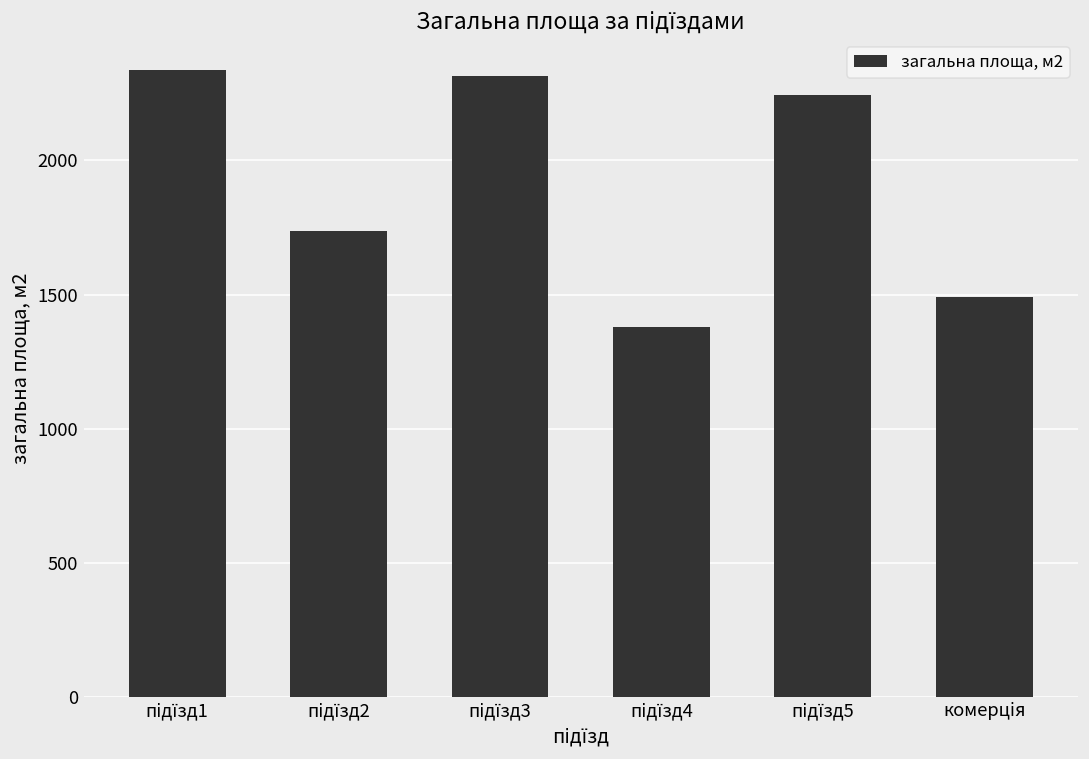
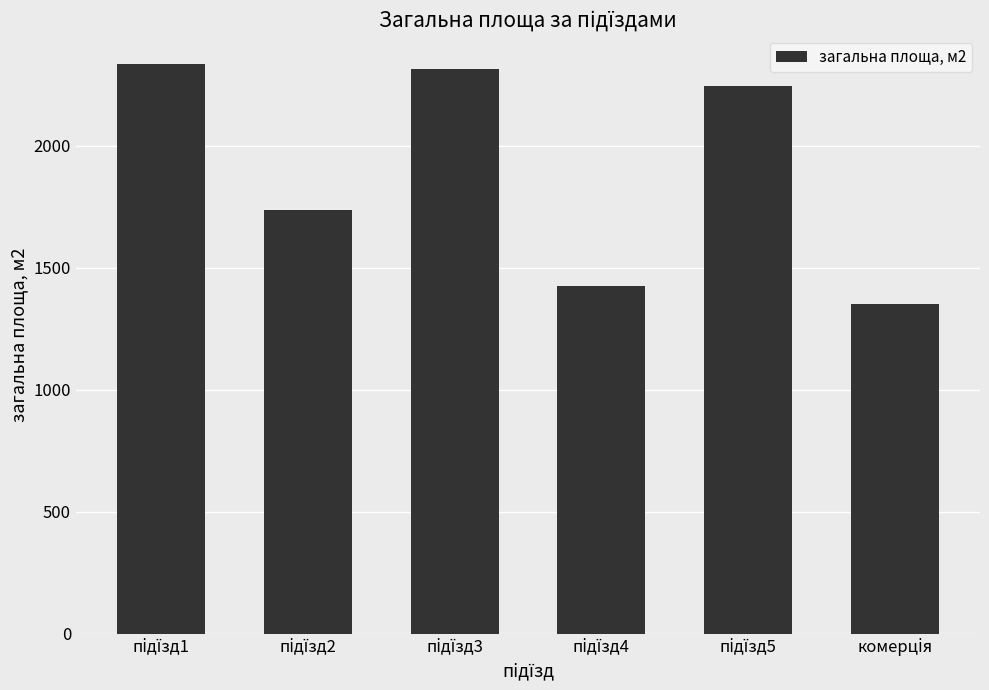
підїзд4: 1380 -> 1420
комерція: 1490 -> 1350
